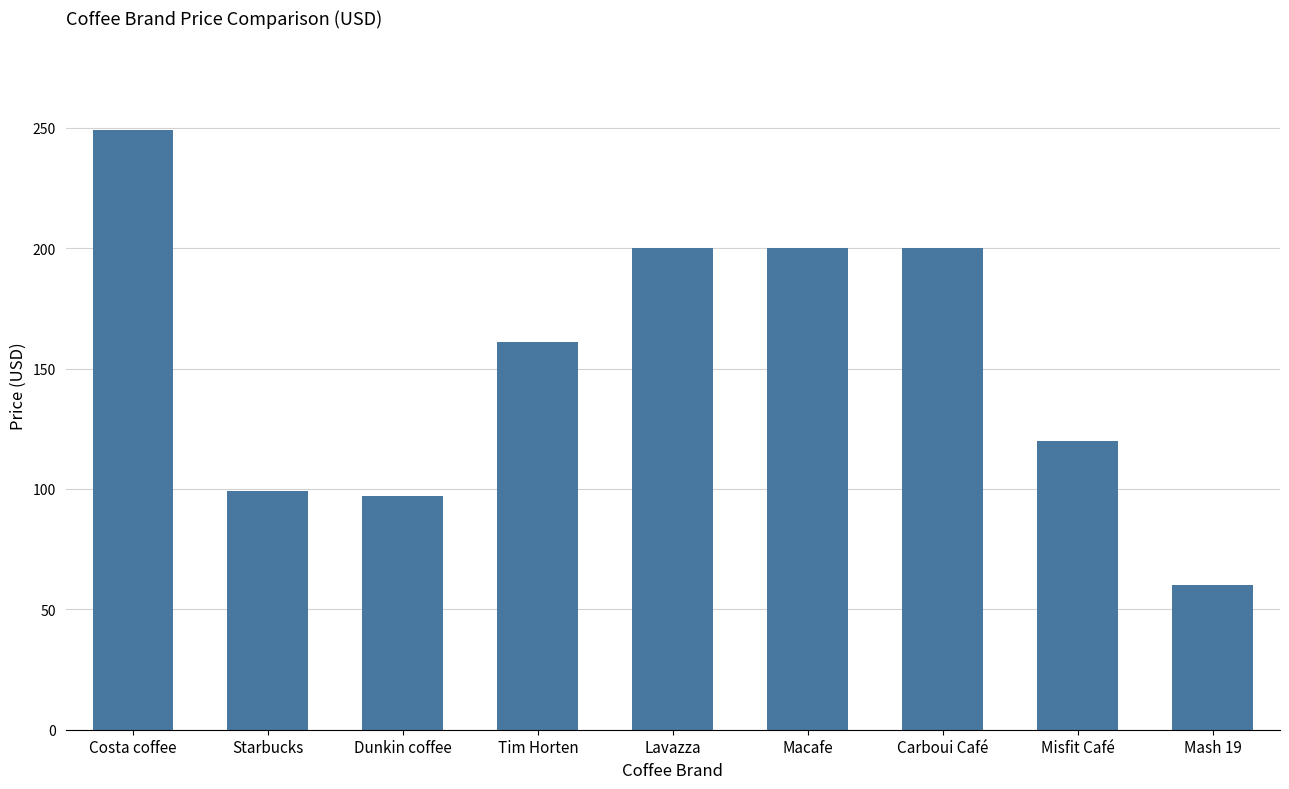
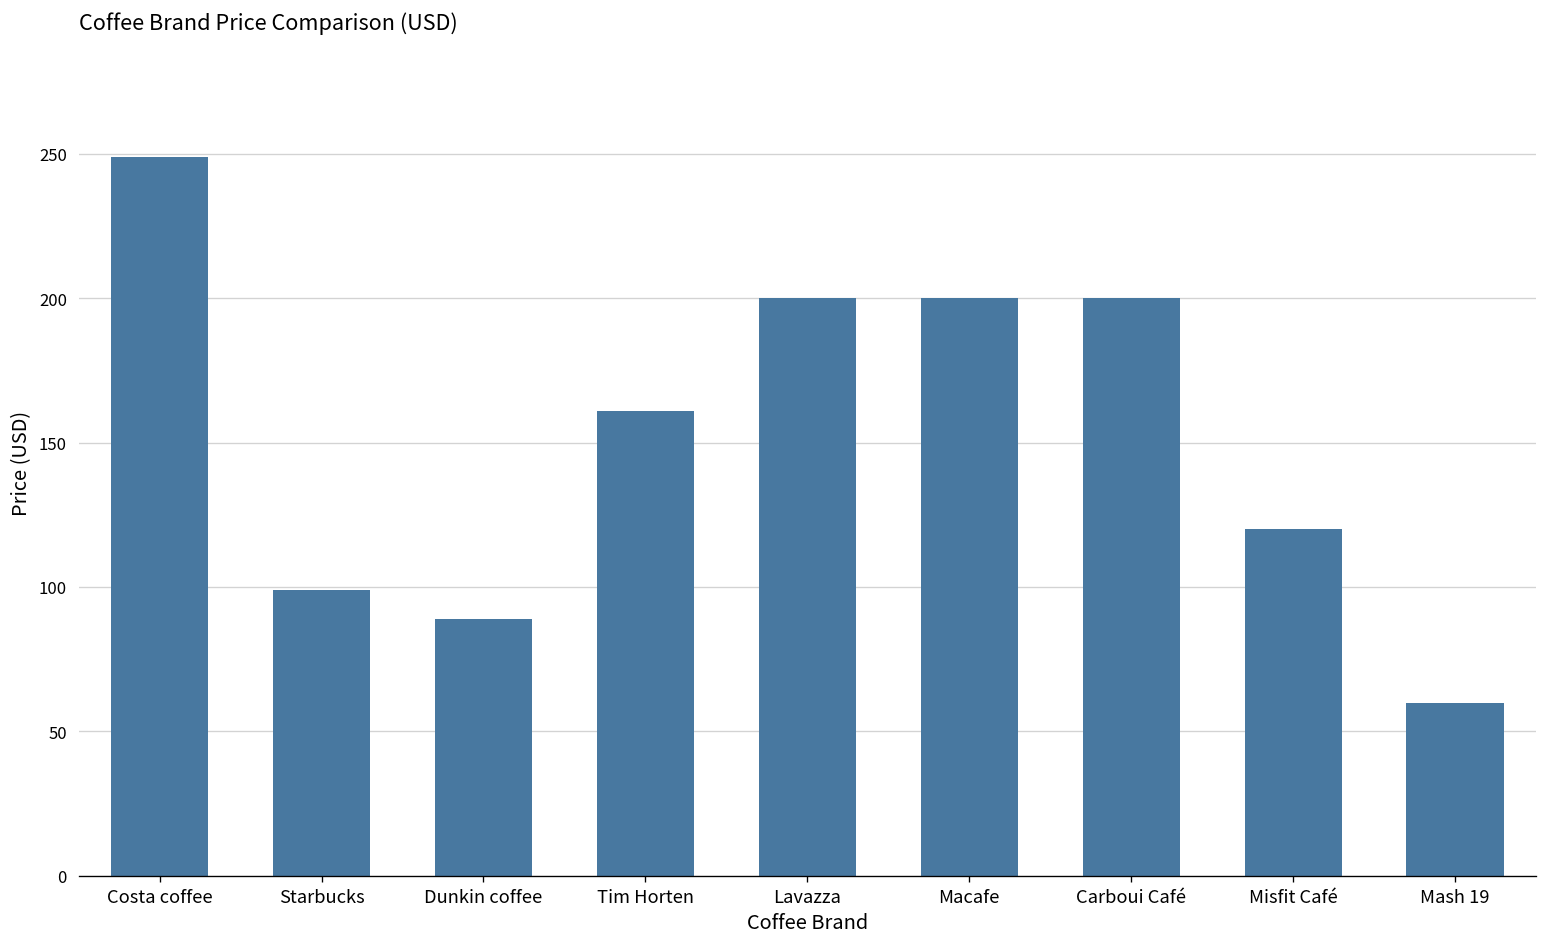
Dunkin coffee: 97 -> 89
